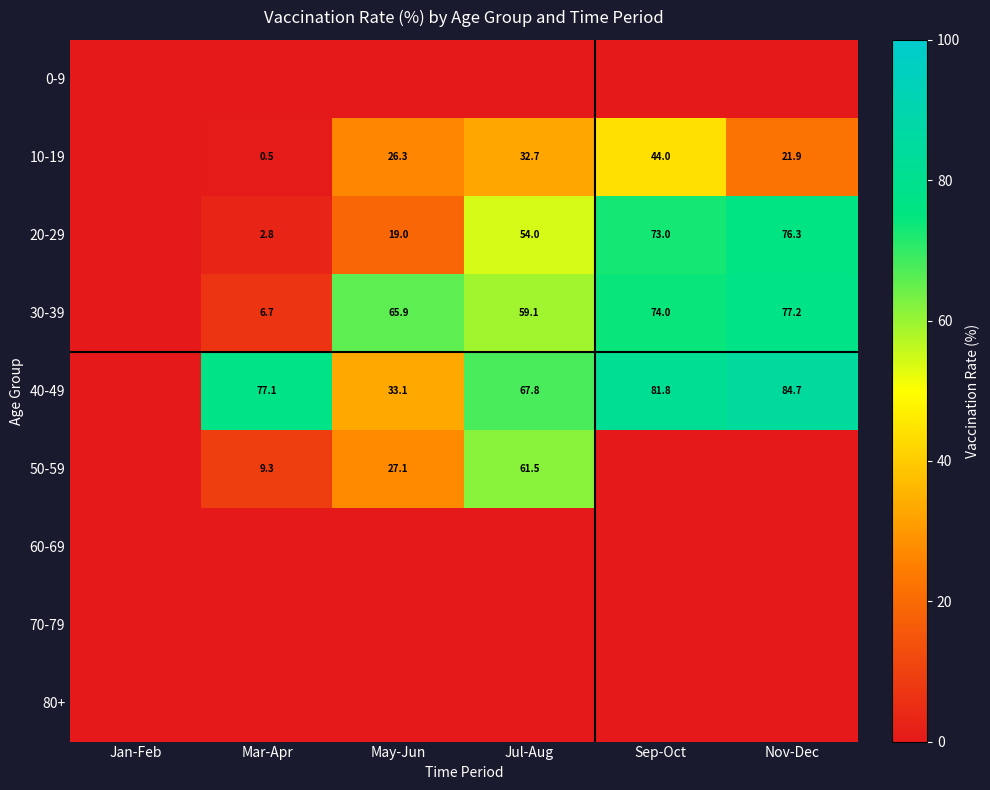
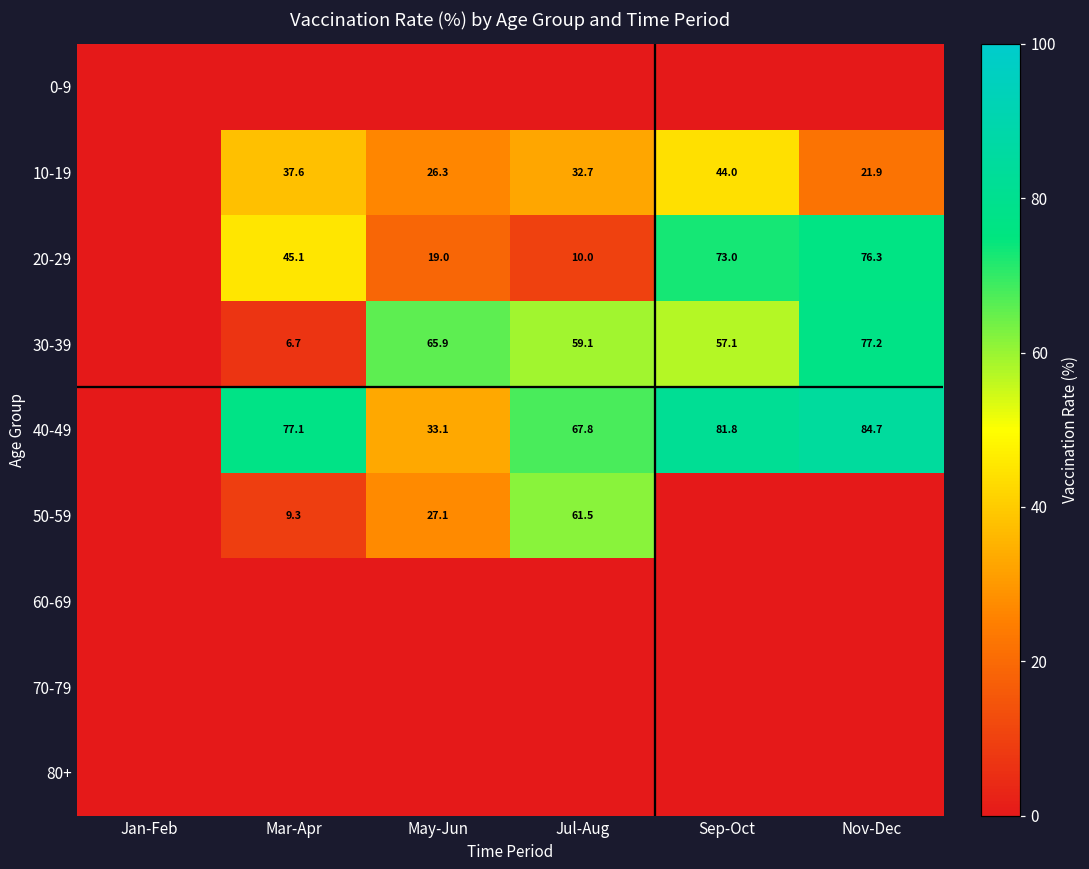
10-19, Mar-Apr: 0.5 -> 37.6
20-29, Mar-Apr: 2.8 -> 45.1
20-29, Jul-Aug: 54.0 -> 10.0
30-39, Sep-Oct: 74.0 -> 57.1
